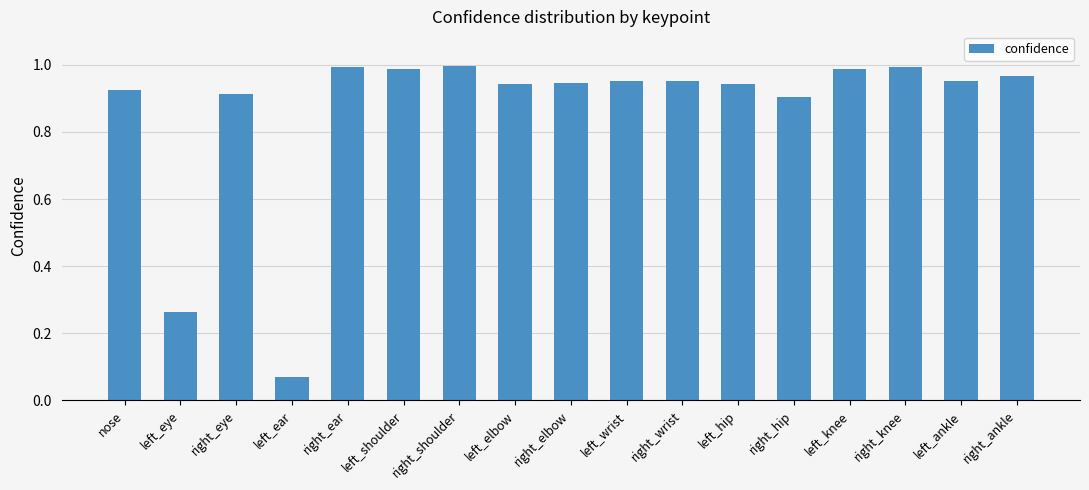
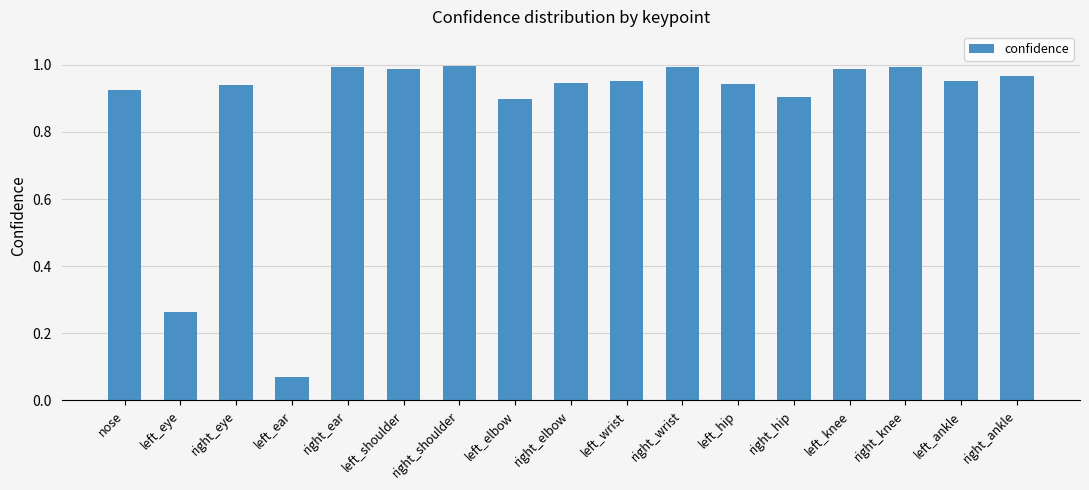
right_eye: 0.91 -> 0.94
left_elbow: 0.94 -> 0.90
right_wrist: 0.95 -> 0.99
